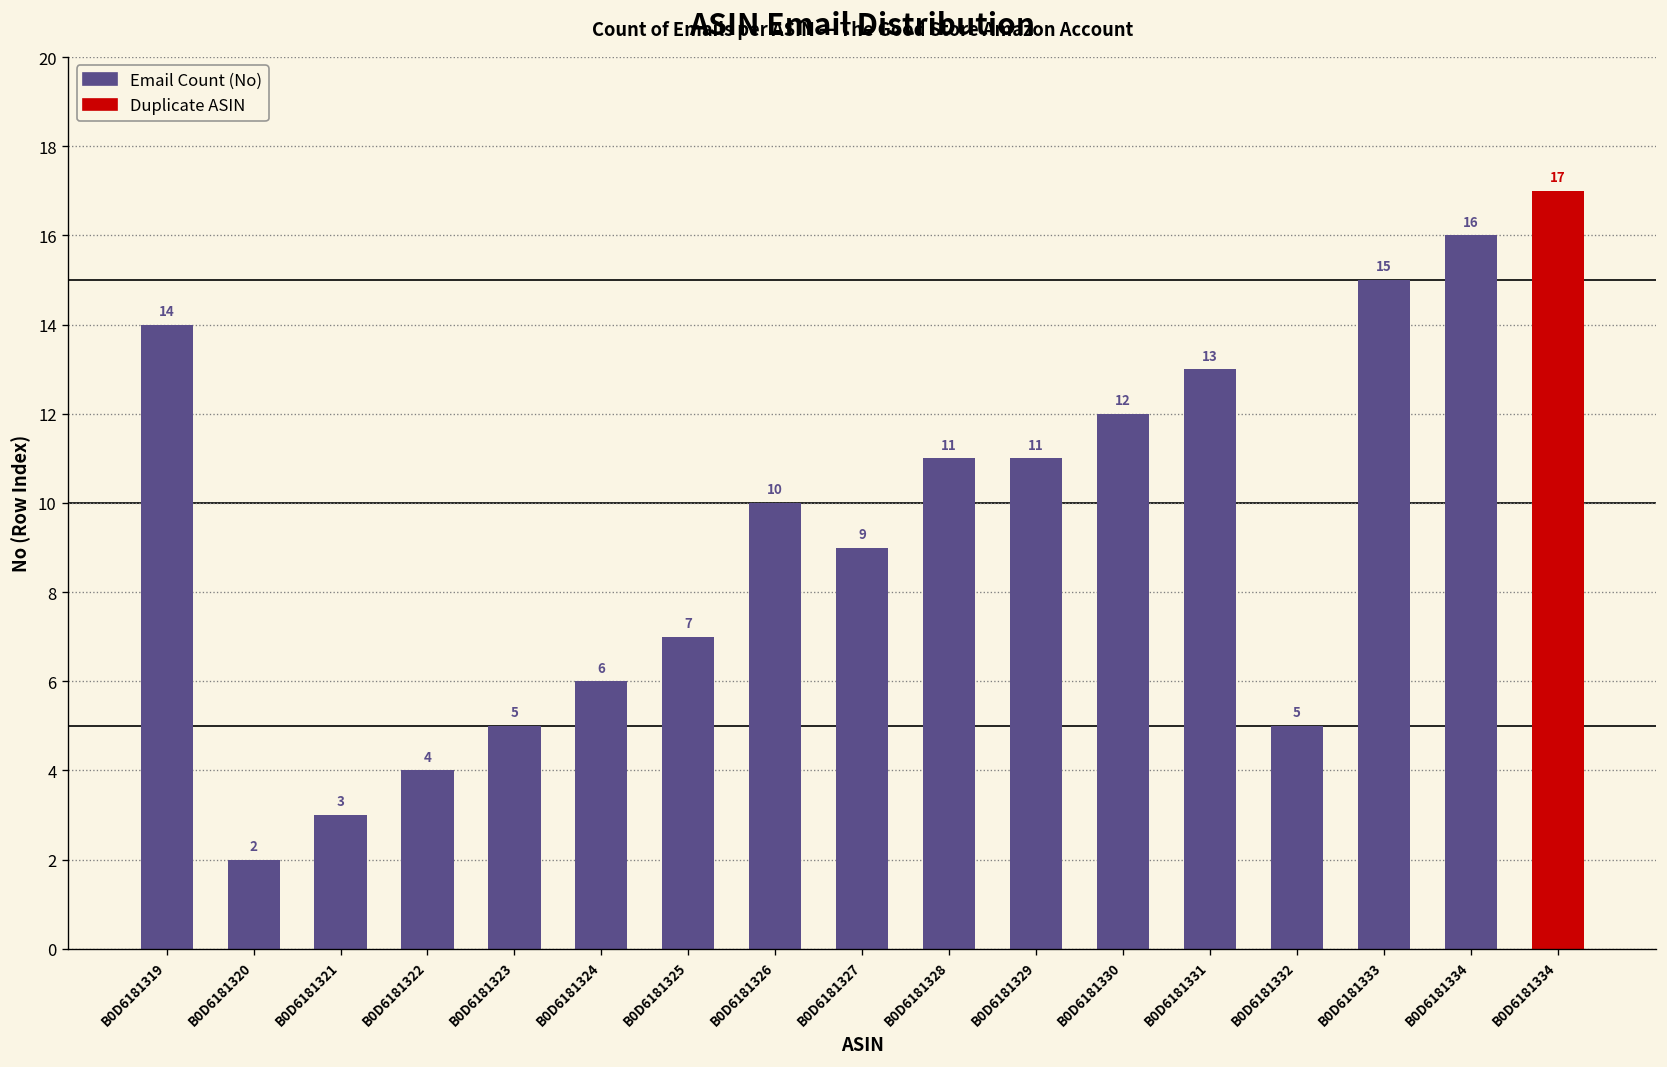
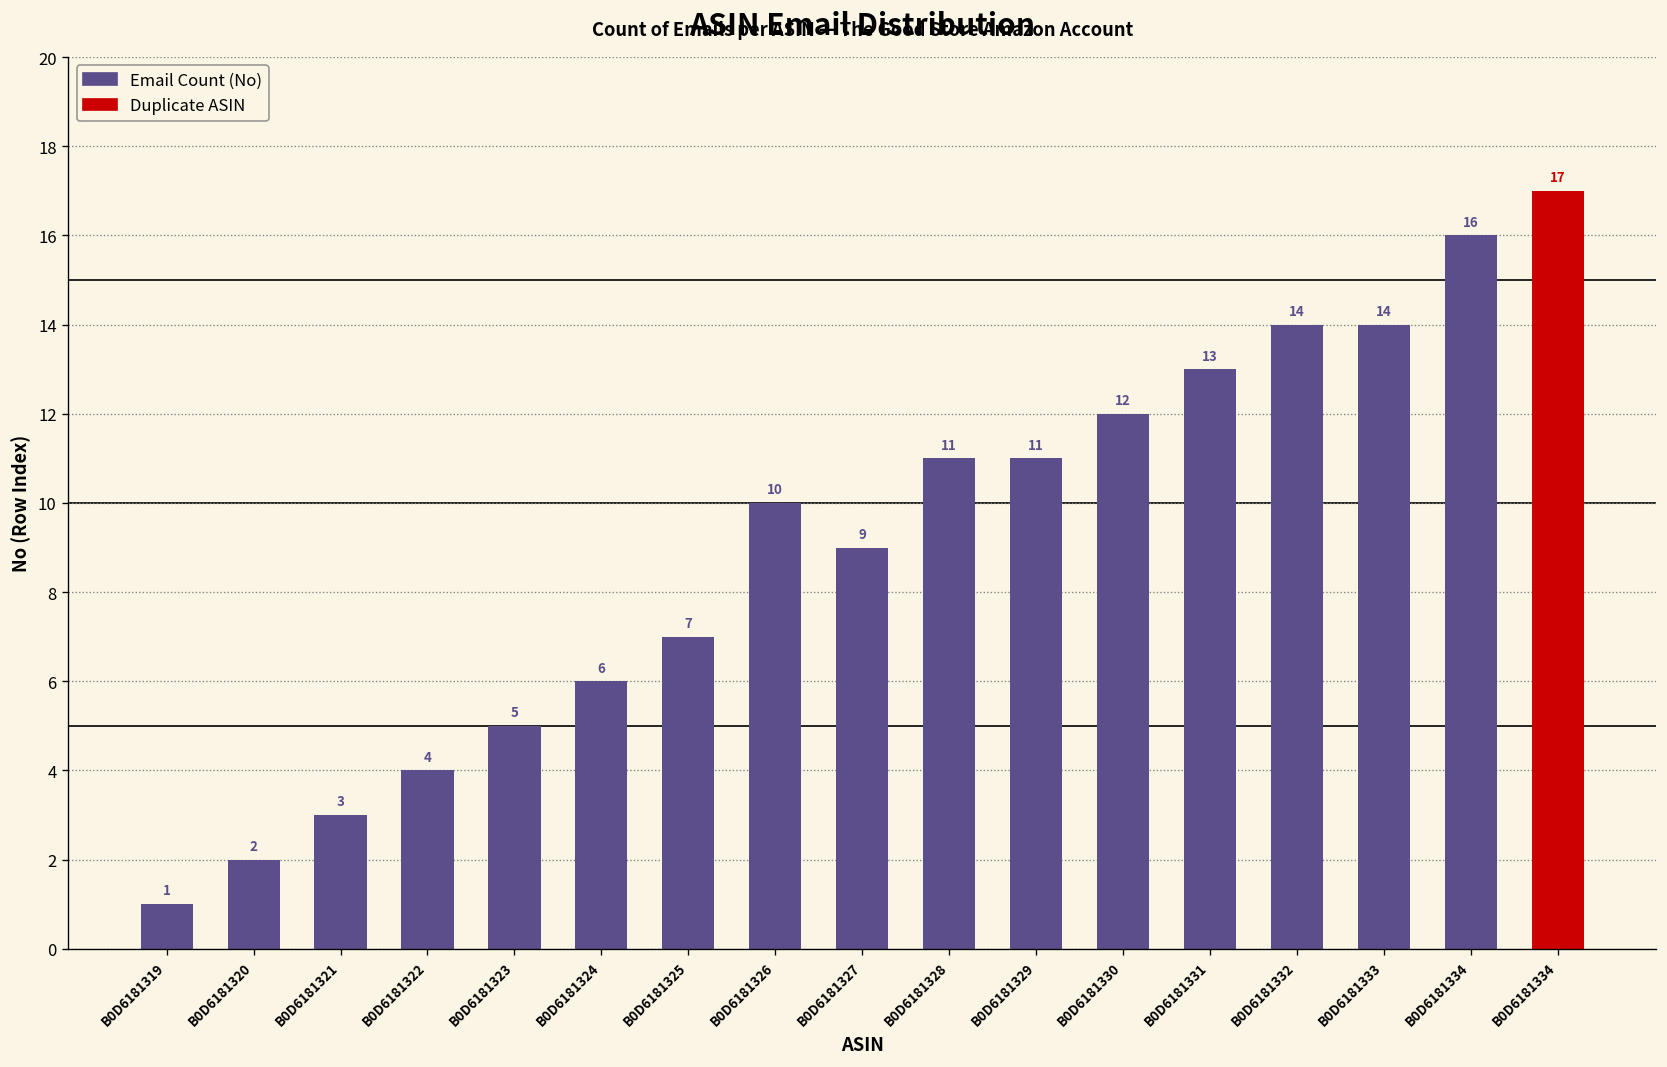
Email Count (No), B0D6181319: 14 -> 1
Email Count (No), B0D6181332: 5 -> 14
Email Count (No), B0D6181333: 15 -> 14
